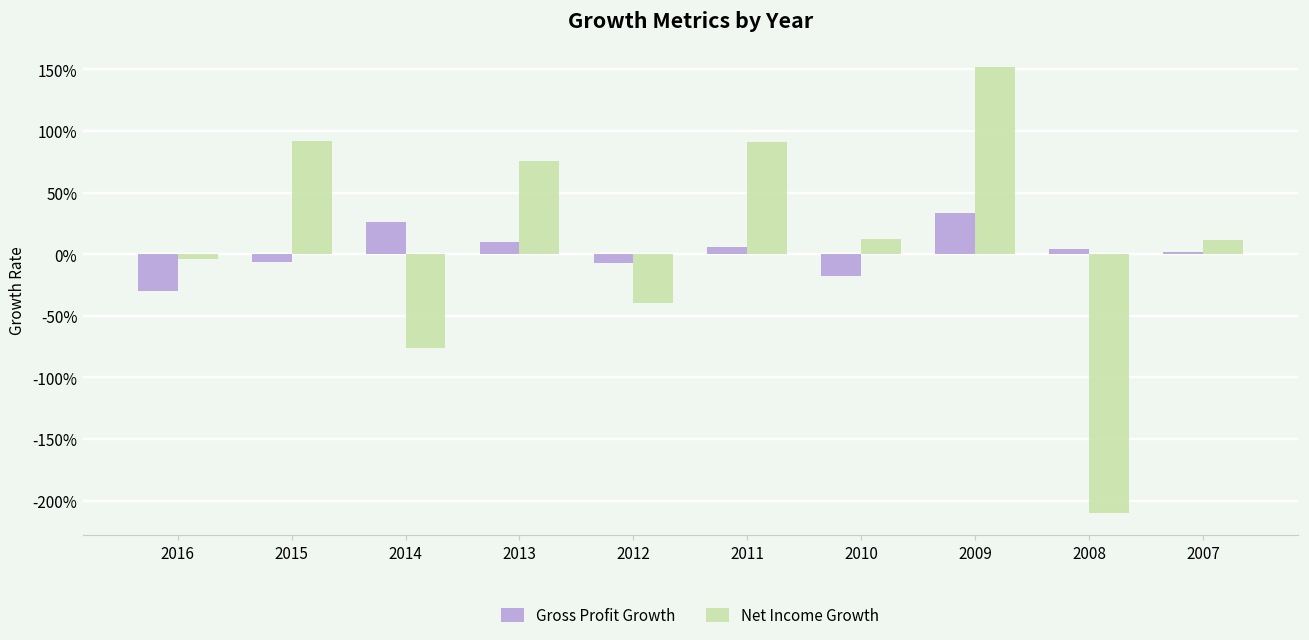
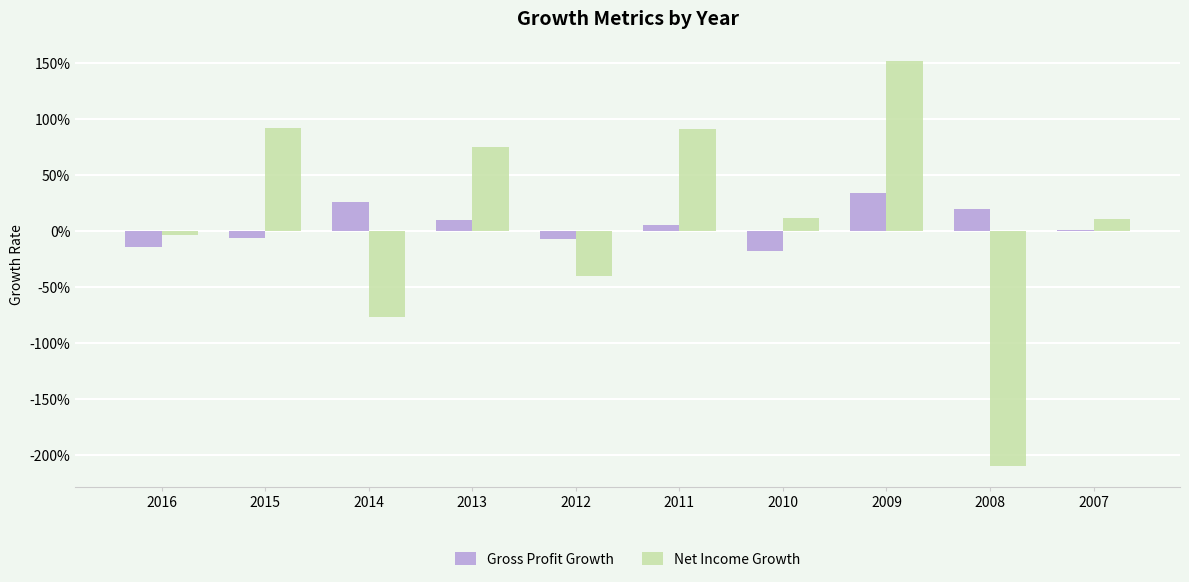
Gross Profit Growth, 2016: -30% -> -14%
Gross Profit Growth, 2008: 4% -> 20%
